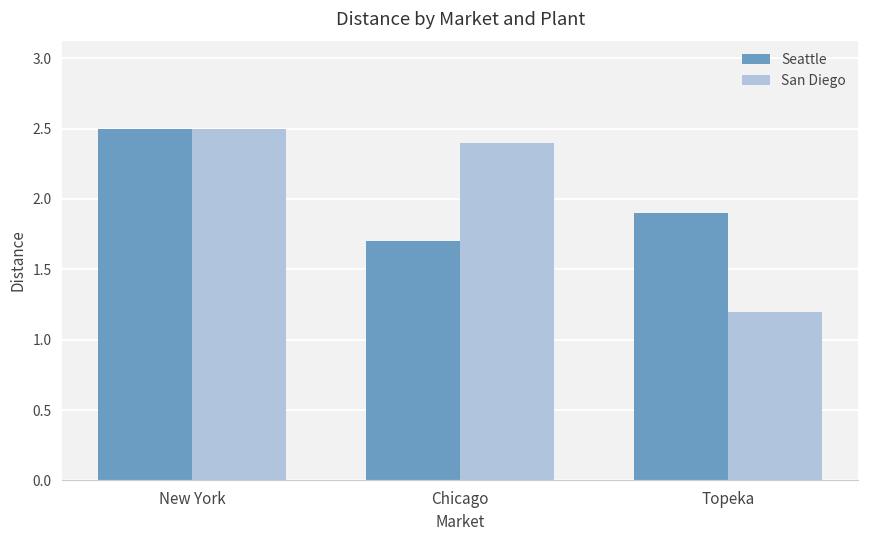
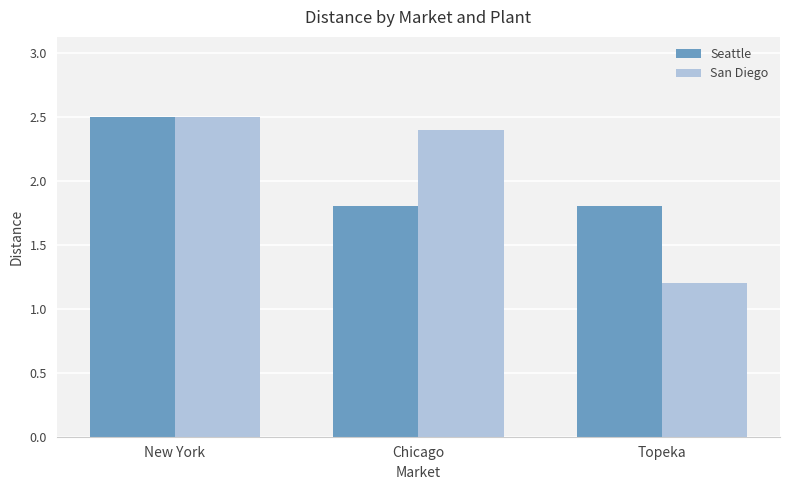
Seattle, Chicago: 1.7 -> 1.8
Seattle, Topeka: 1.9 -> 1.8
